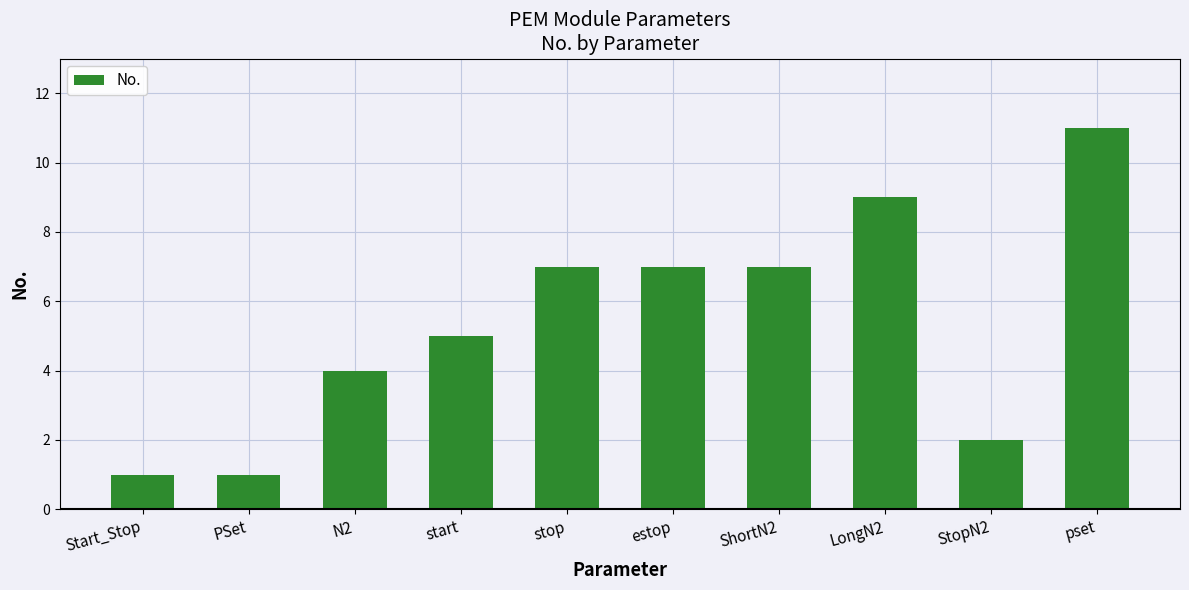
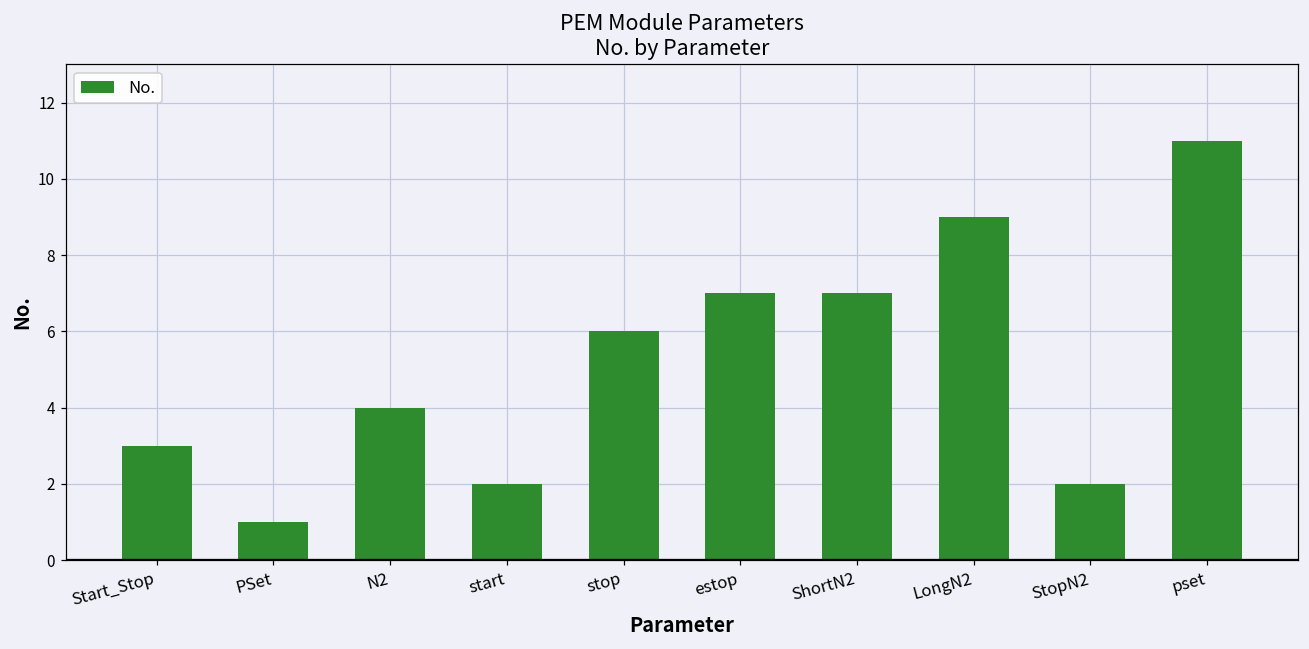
Start_Stop: 1 -> 3
start: 5 -> 2
stop: 7 -> 6
